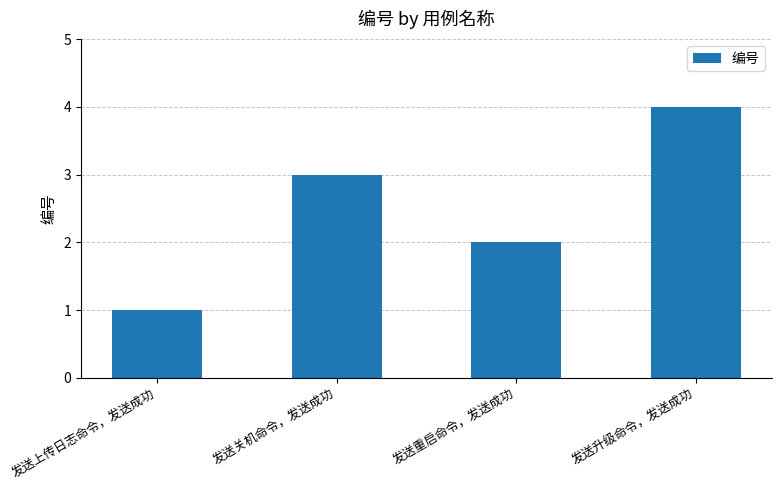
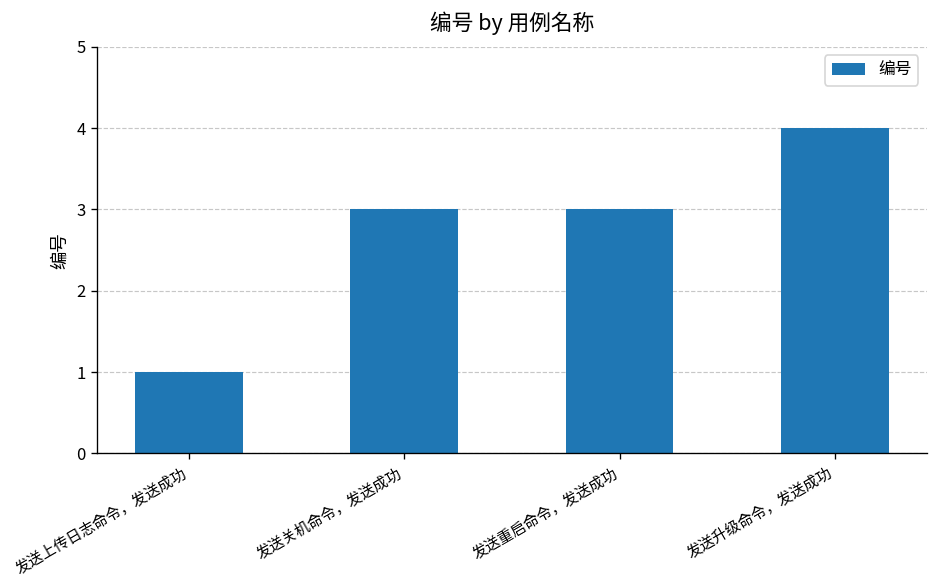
发送重启命令，发送成功: 2 -> 3
